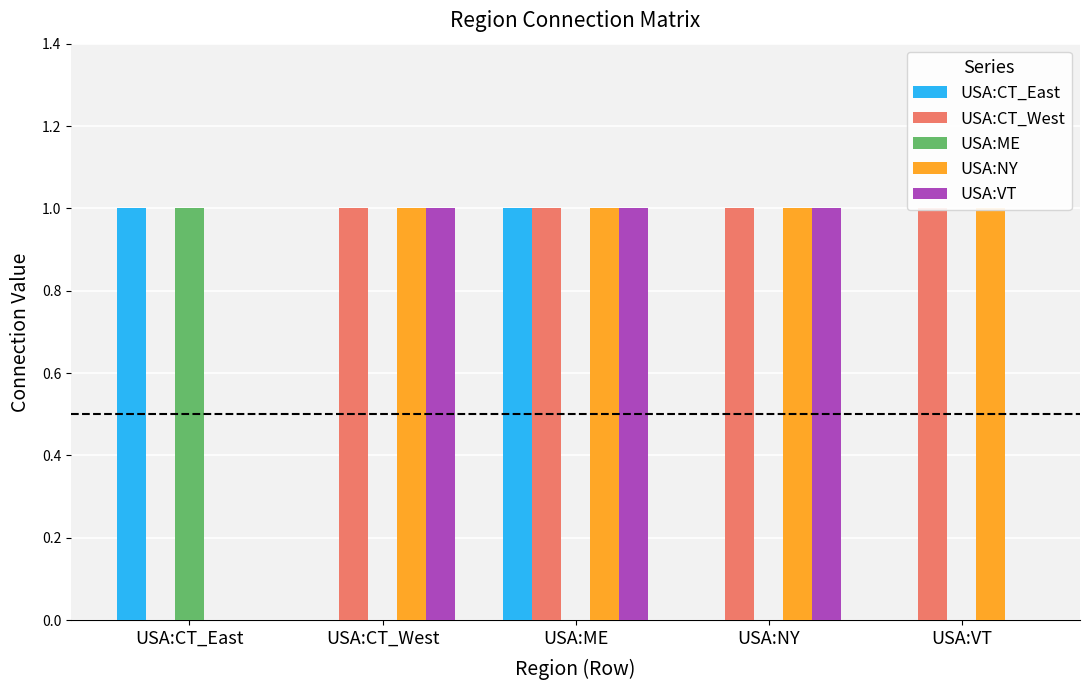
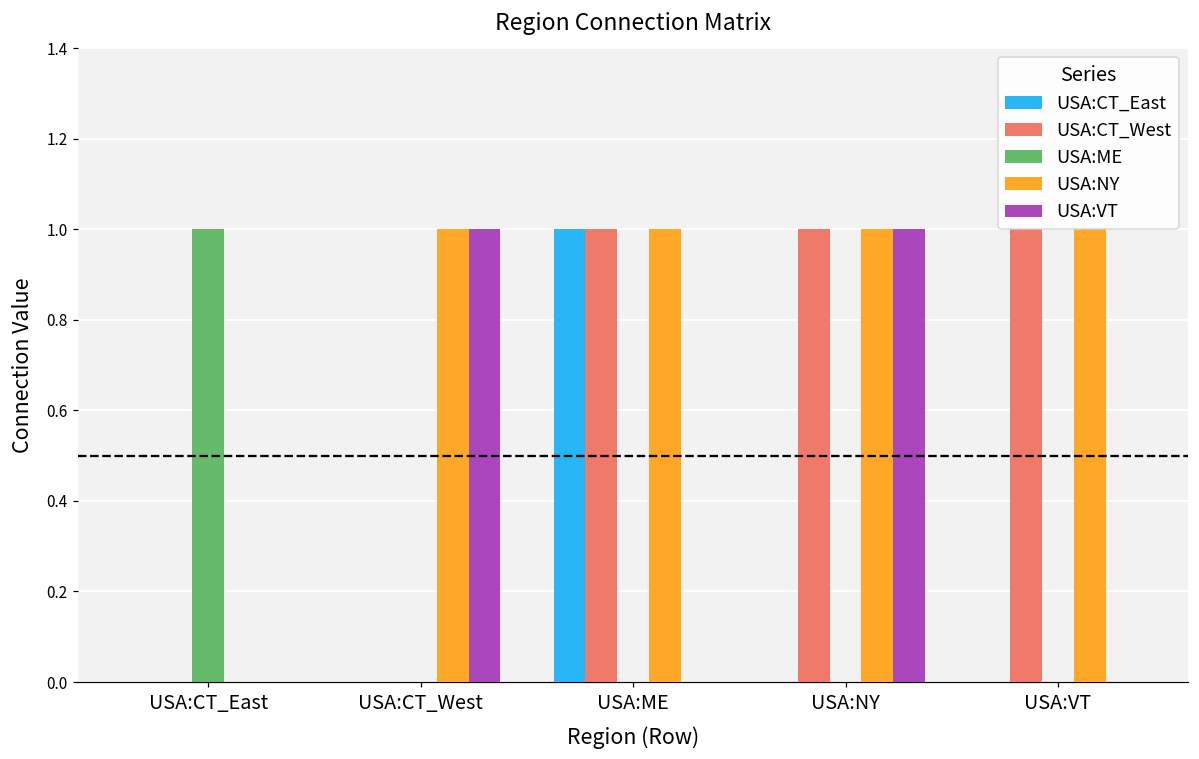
USA:CT_East, USA:CT_East: 1 -> 0
USA:CT_West, USA:CT_West: 1 -> 0
USA:VT, USA:ME: 1 -> 0
